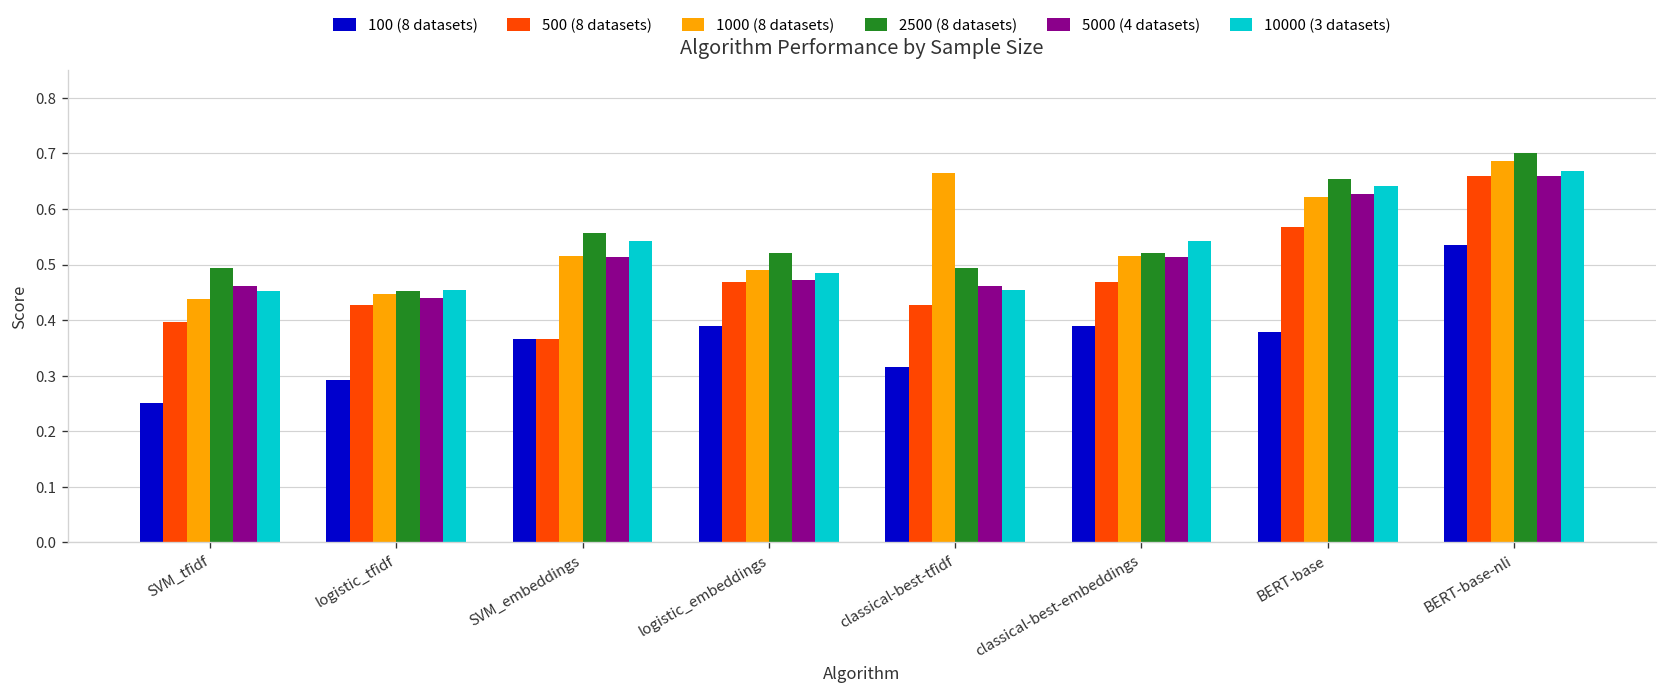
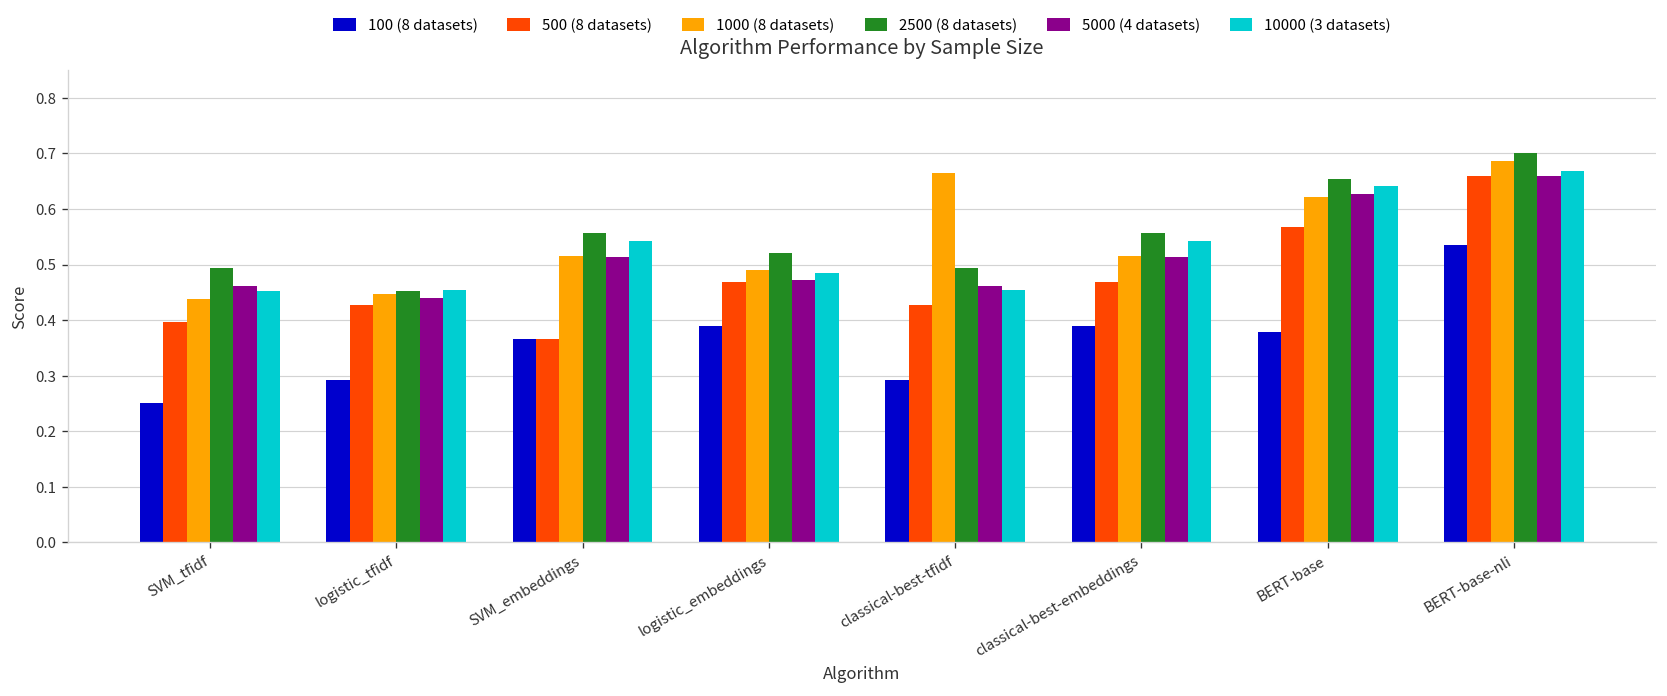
100 (8 datasets), classical-best-tfidf: 0.32 -> 0.29
2500 (8 datasets), classical-best-embeddings: 0.52 -> 0.56
